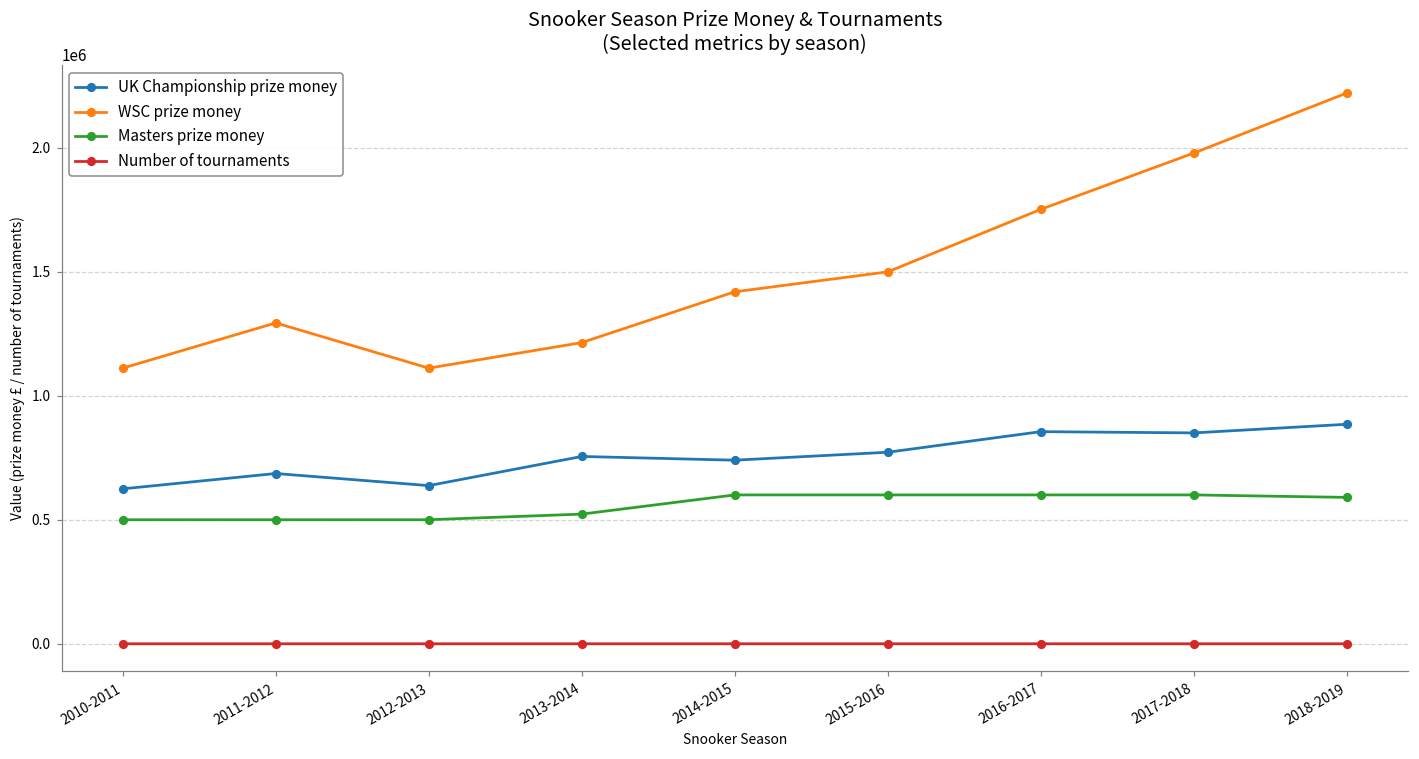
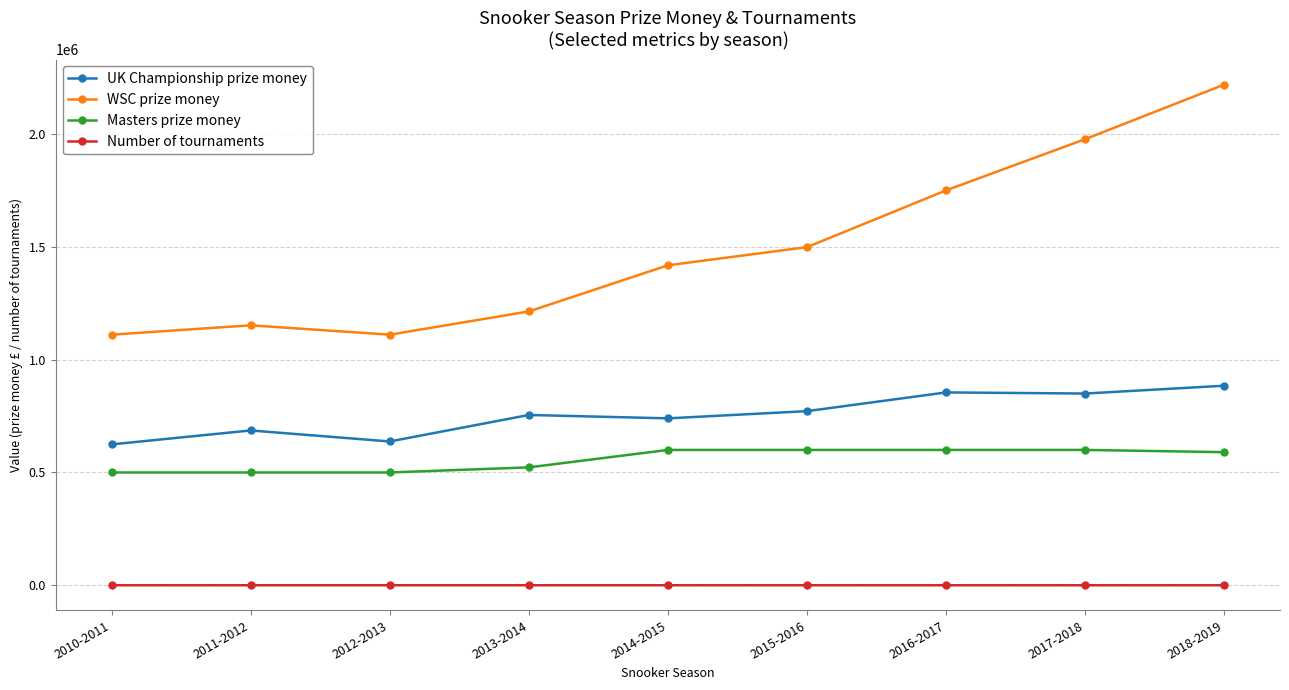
WSC prize money, 2011-2012: 1290000 -> 1150000
